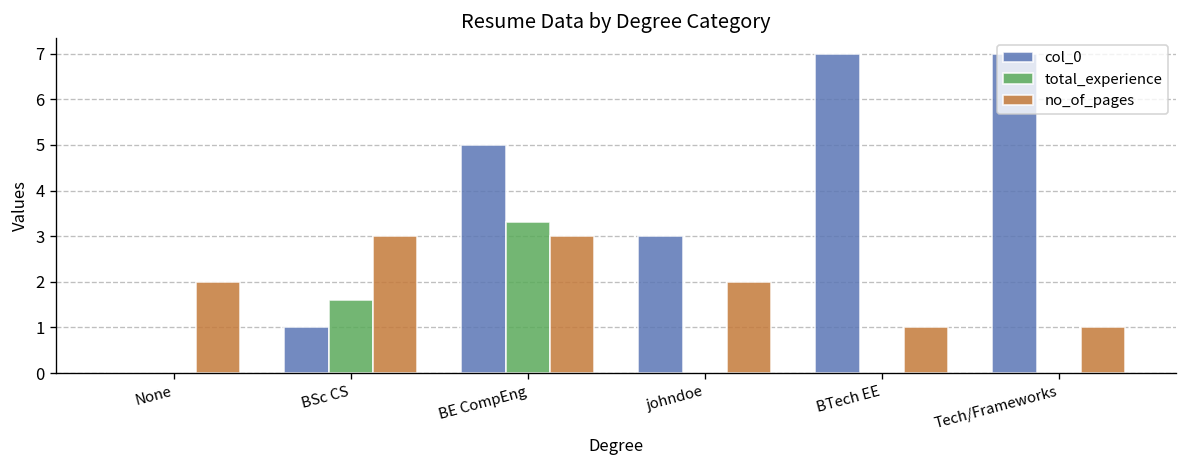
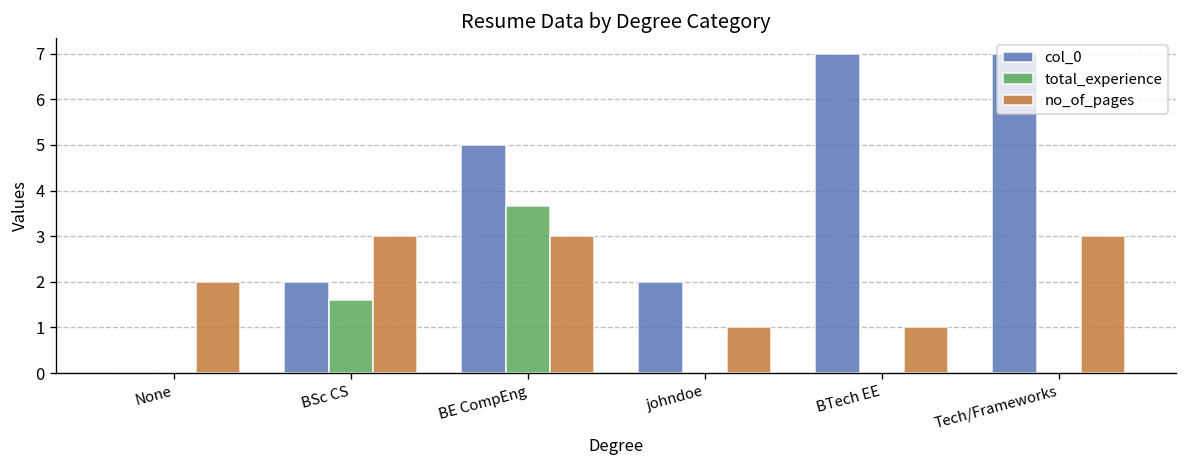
col_0, BSc CS: 1 -> 2
total_experience, BE CompEng: 3.3 -> 3.7
col_0, johndoe: 3 -> 2
no_of_pages, johndoe: 2 -> 1
no_of_pages, Tech/Frameworks: 1 -> 3
